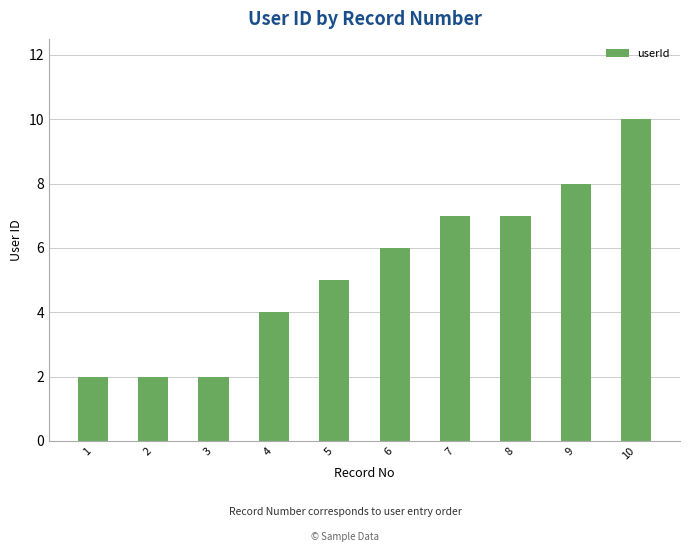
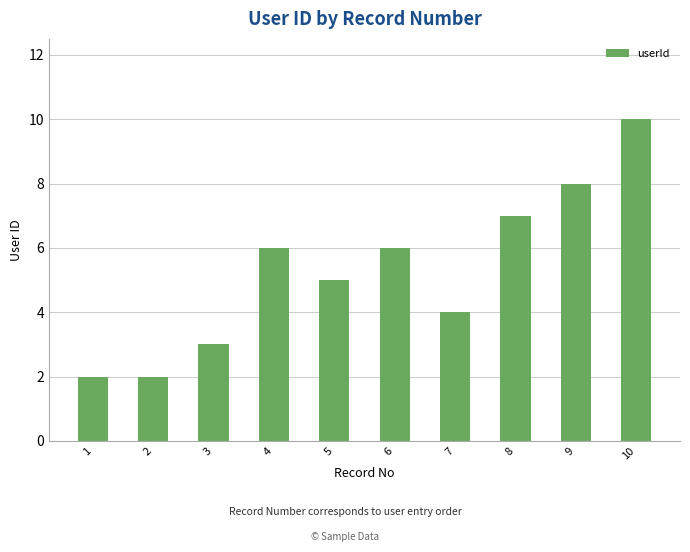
3: 2 -> 3
4: 4 -> 6
7: 7 -> 4
